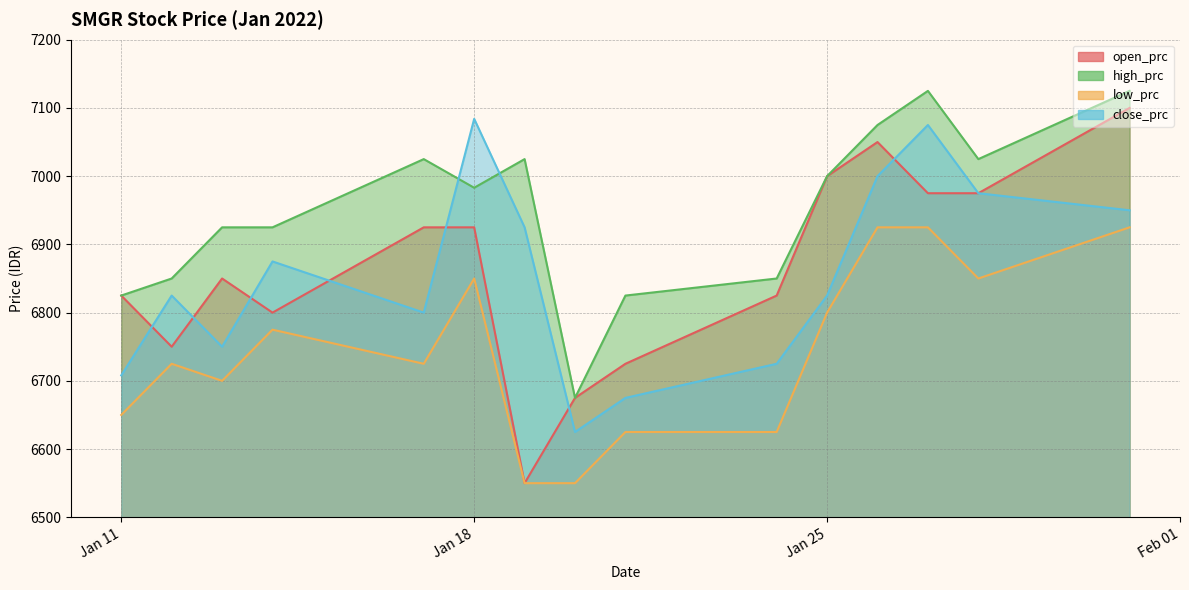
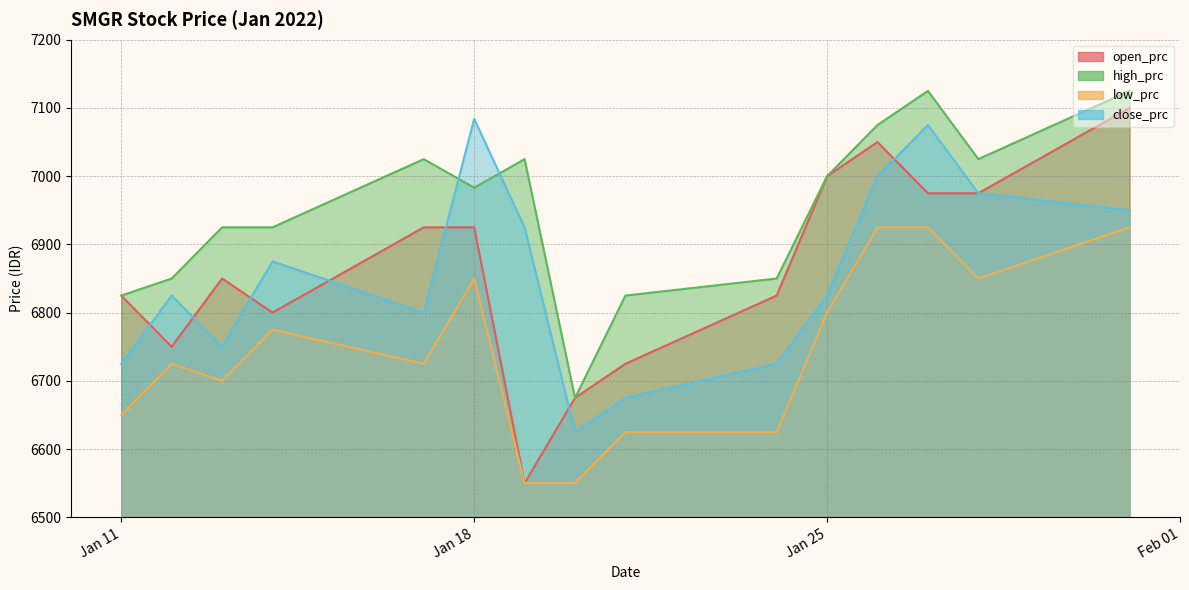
close_prc, Jan 11: 6710 -> 6730
